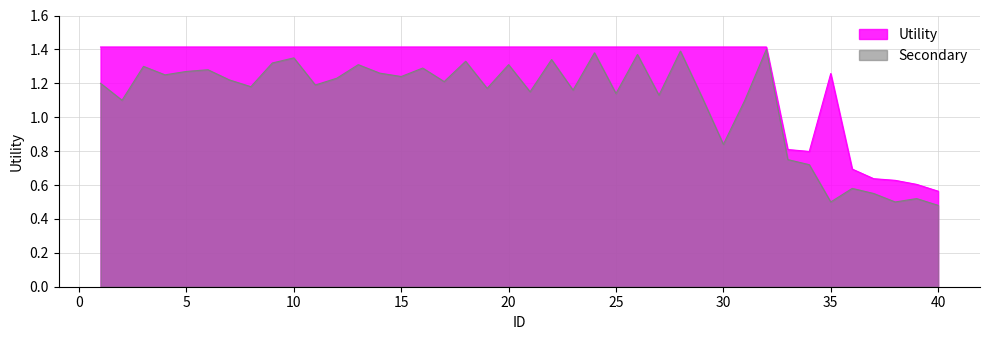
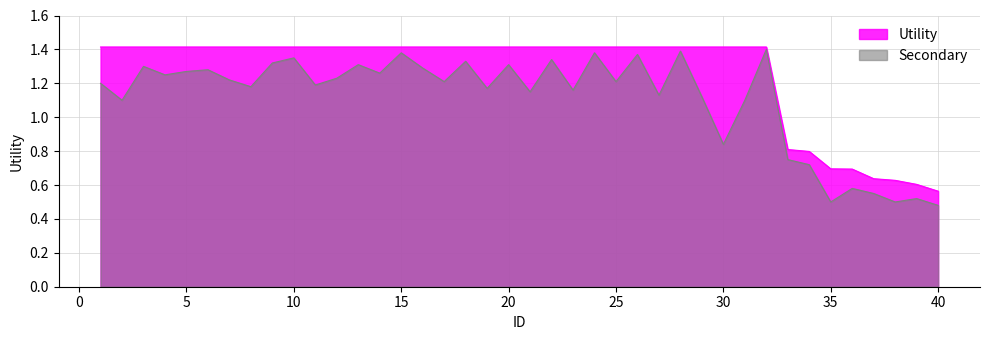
Secondary, 15: 1.24 -> 1.38
Secondary, 25: 1.14 -> 1.21
Utility, 35: 1.26 -> 0.70
